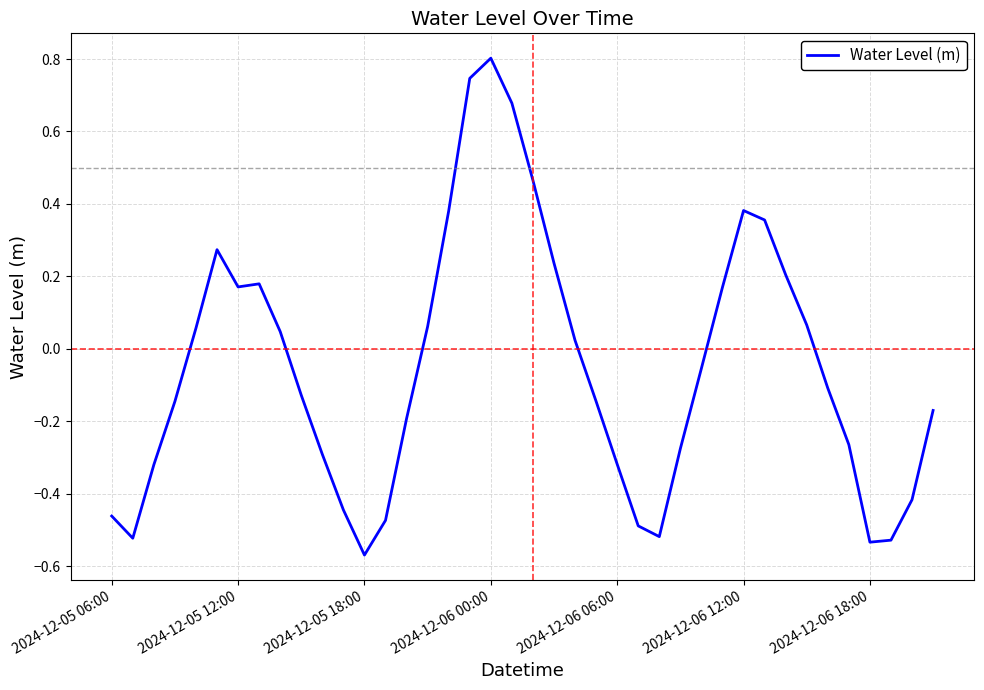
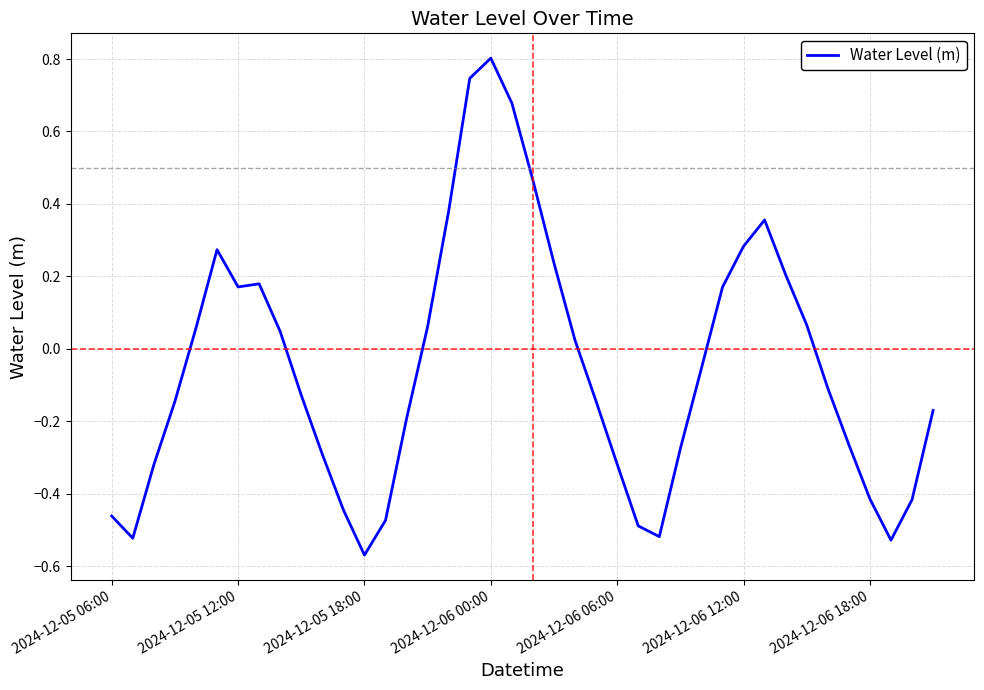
2024-12-06 12:00: 0.38 -> 0.28
2024-12-06 18:00: -0.53 -> -0.41
